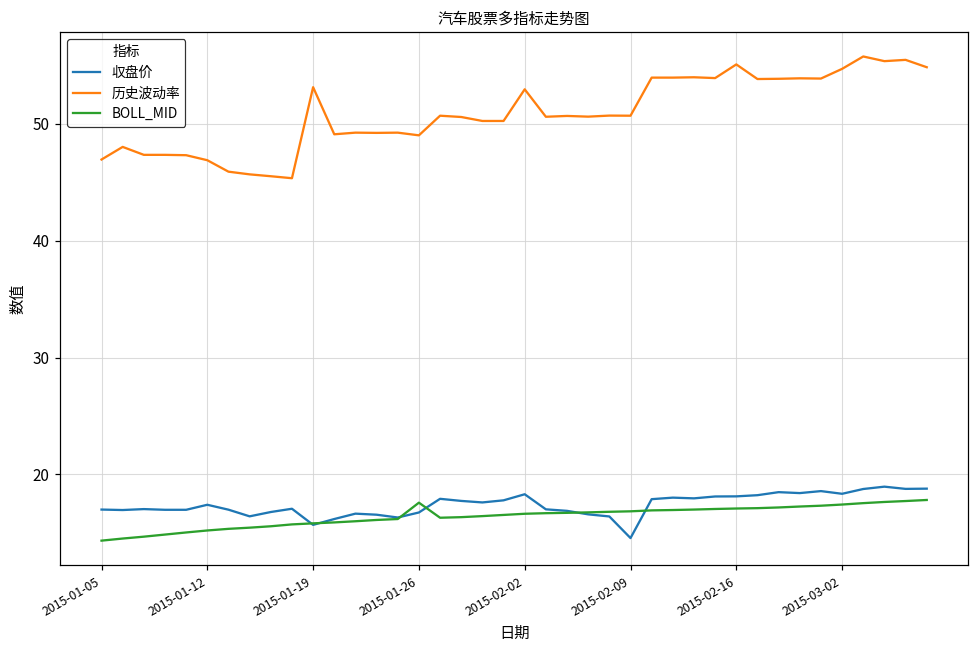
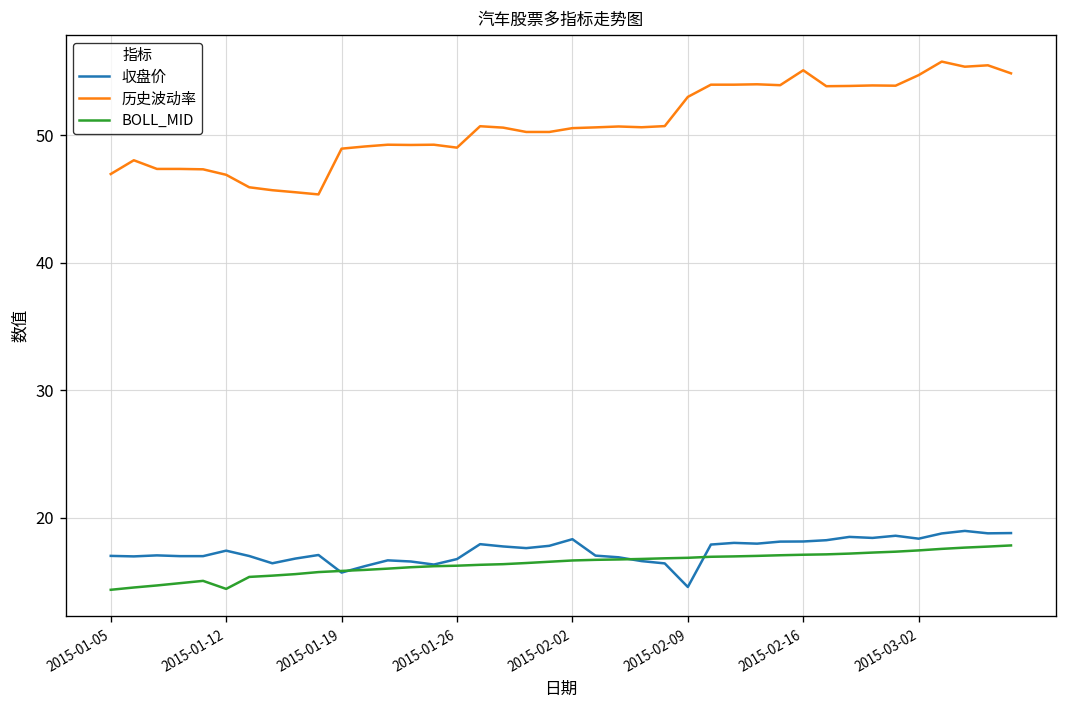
BOLL_MID, 2015-01-12: 15.2 -> 14.4
历史波动率, 2015-01-19: 53.1 -> 48.9
BOLL_MID, 2015-01-26: 17.6 -> 16.2
历史波动率, 2015-02-02: 53.0 -> 50.6
历史波动率, 2015-02-09: 50.7 -> 53.0
